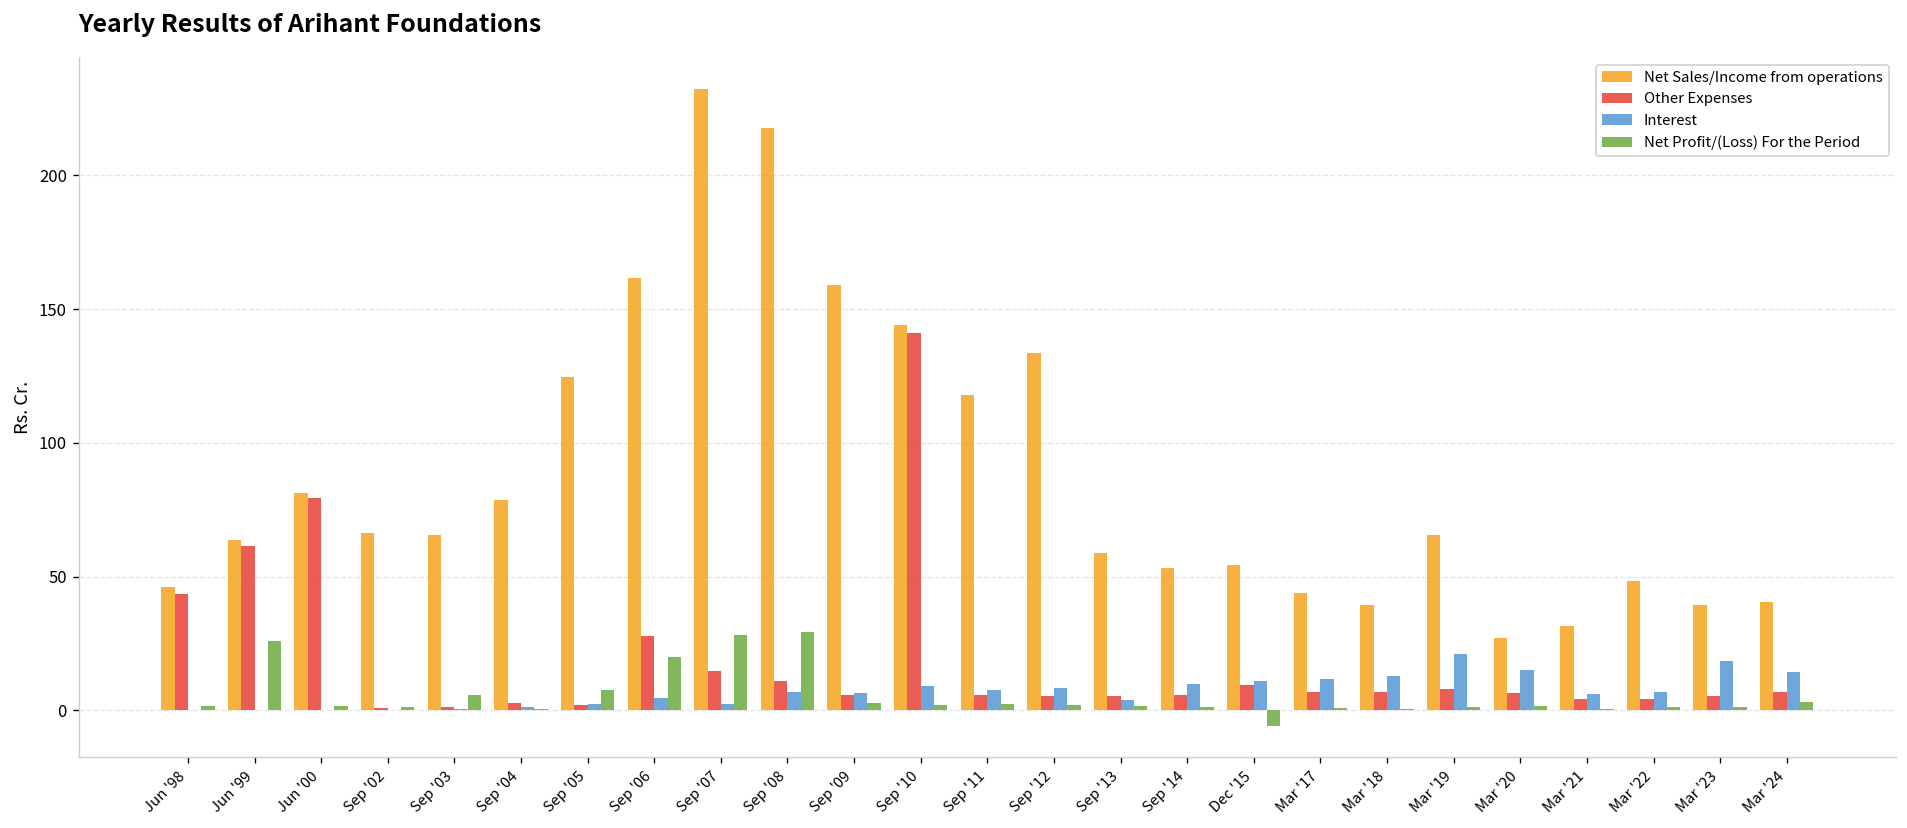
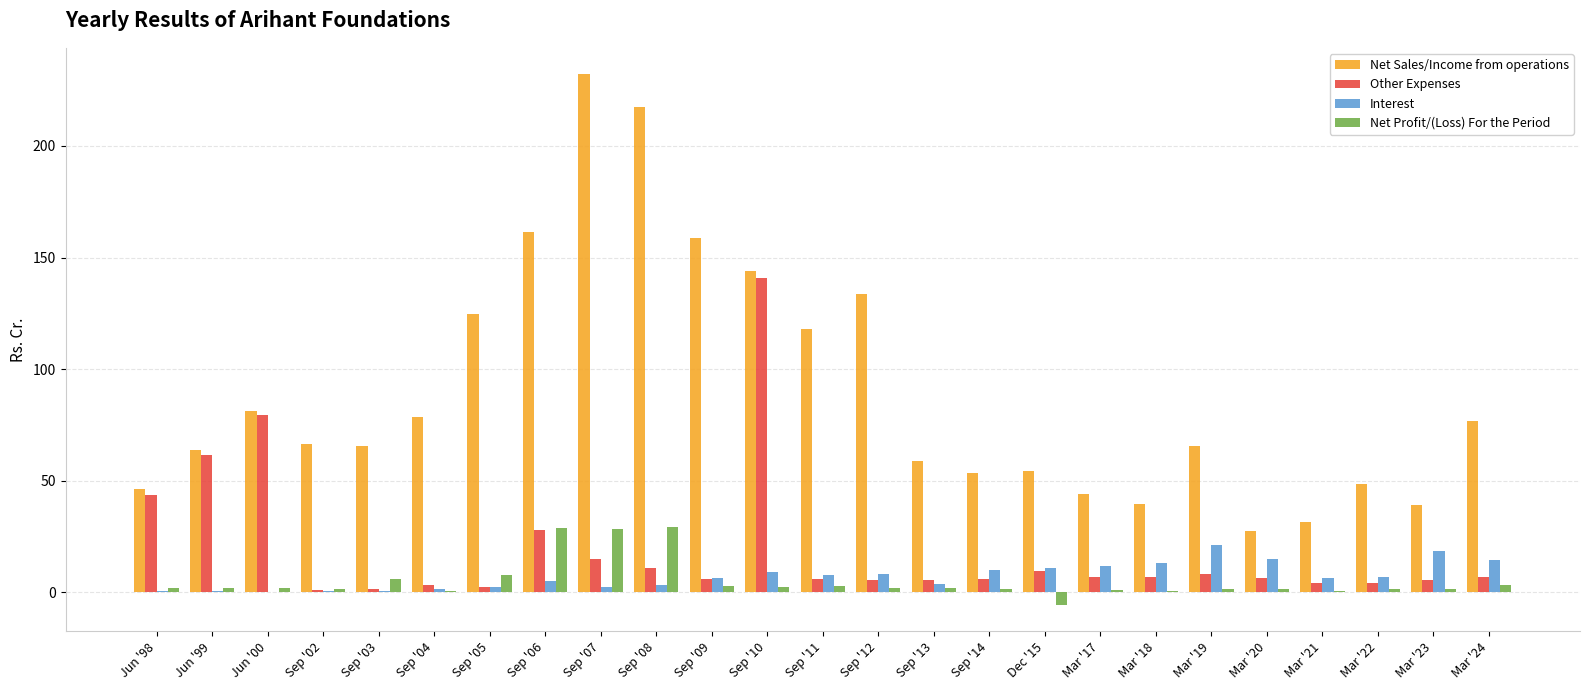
Net Profit/(Loss) For the Period, Jun '99: 26 -> 2
Net Profit/(Loss) For the Period, Sep '06: 20 -> 29
Interest, Sep '08: 7 -> 3
Net Sales/Income from operations, Mar '24: 41 -> 77
